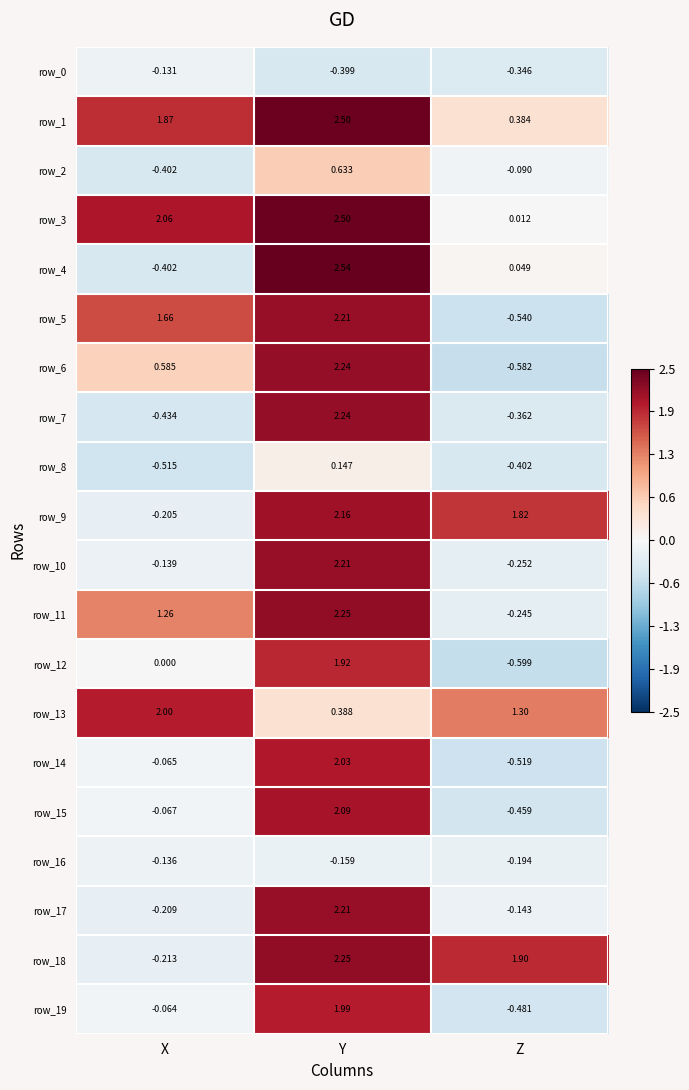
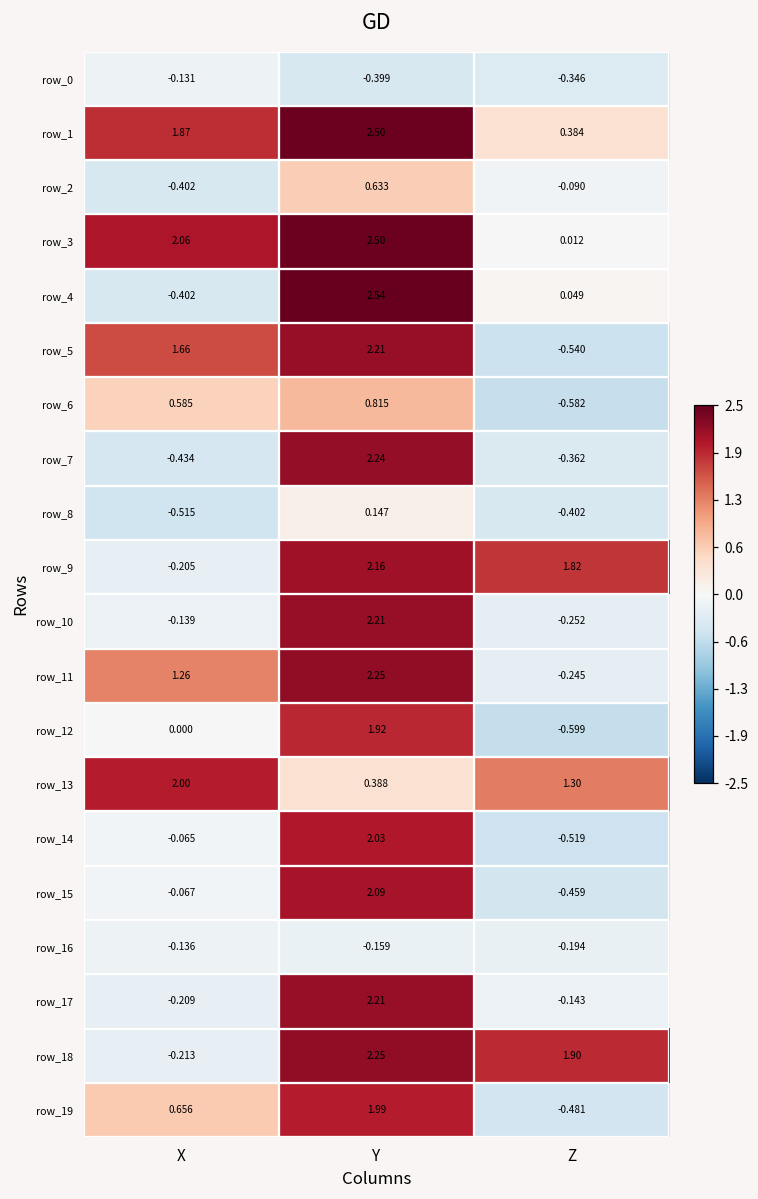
row_6, Y: 2.24 -> 0.815
row_19, X: -0.064 -> 0.656
